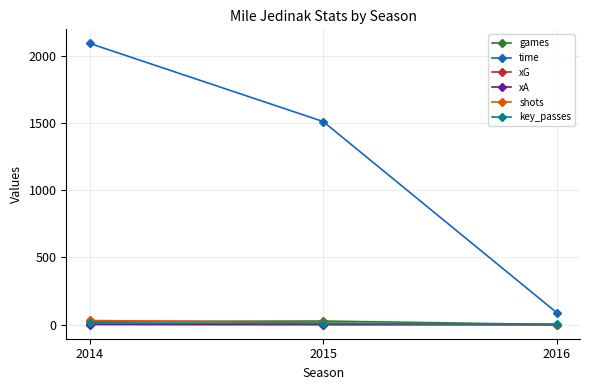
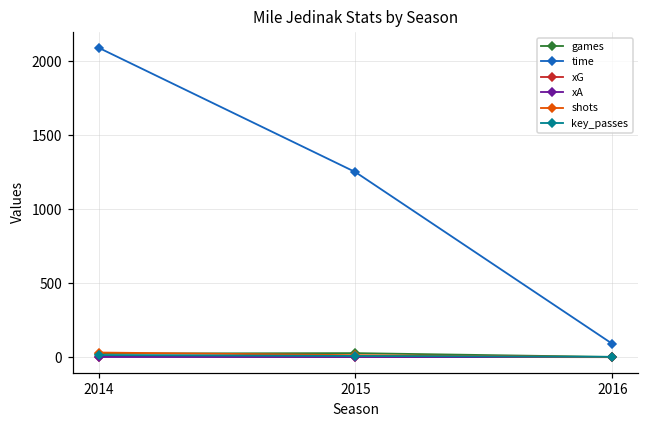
time, 2015: 1510 -> 1250
